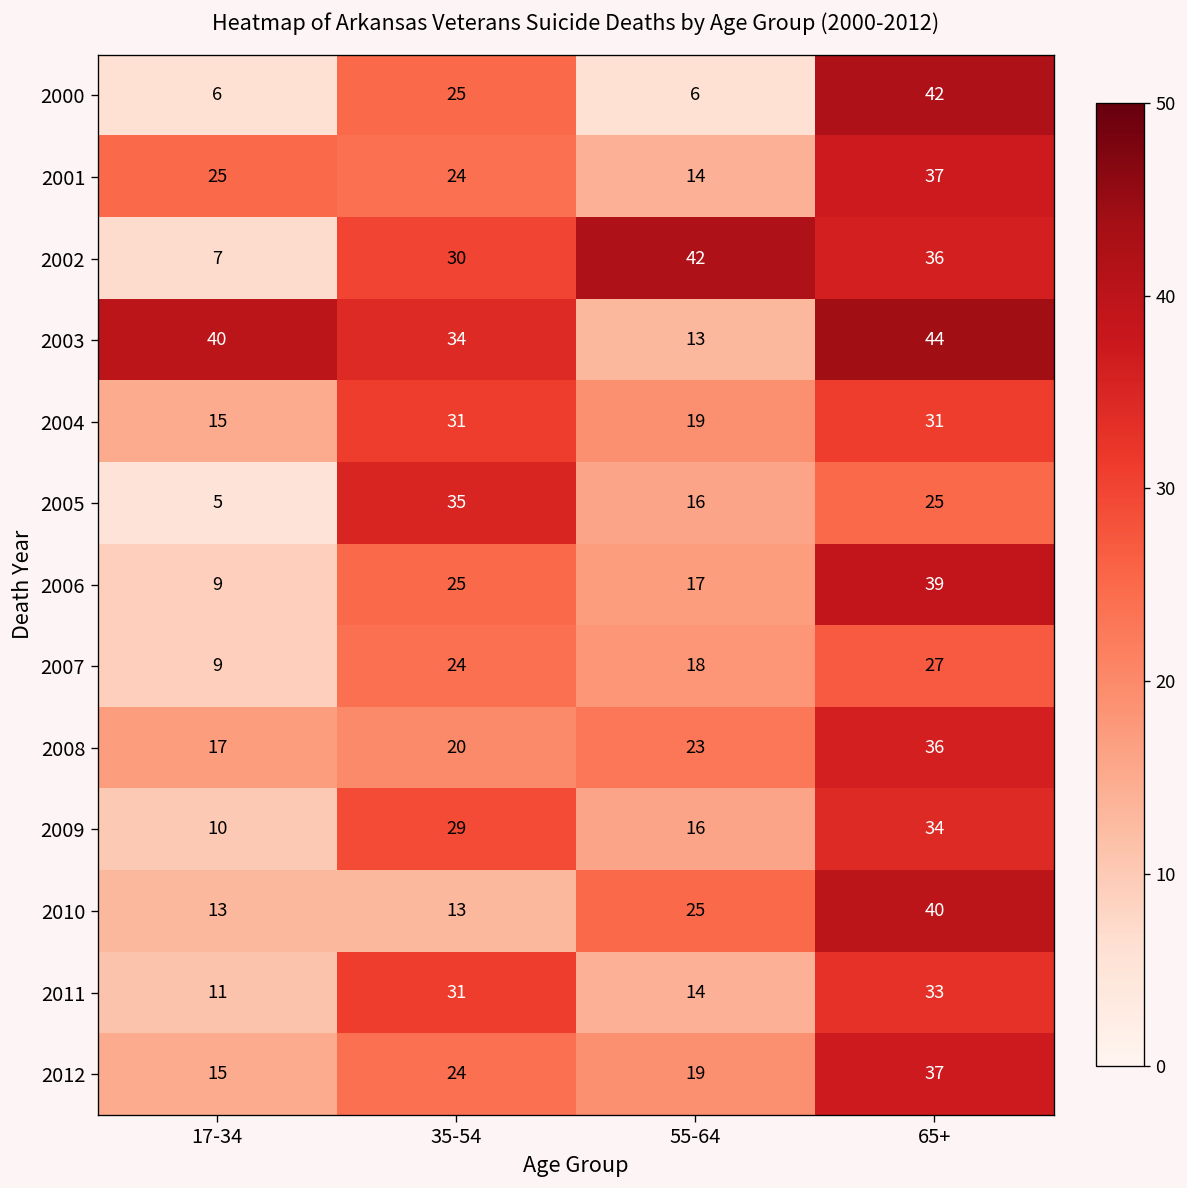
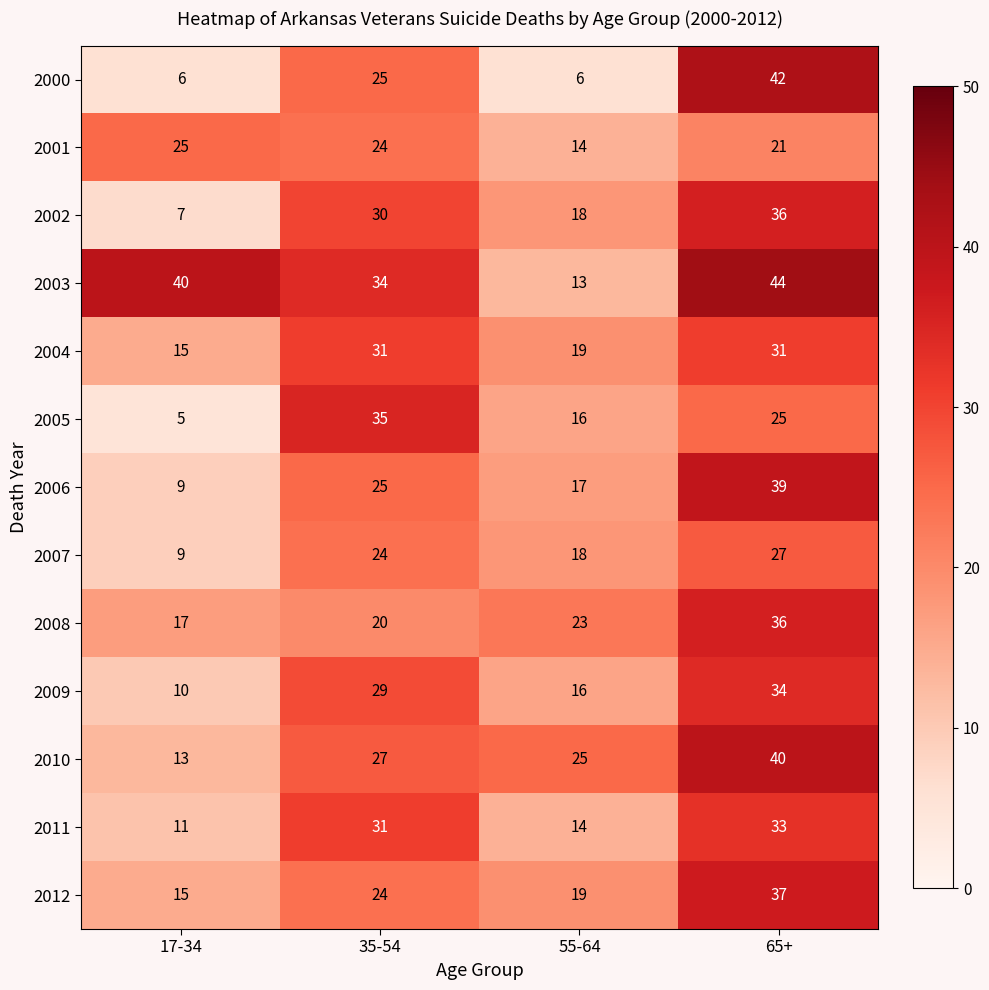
2001, 65+: 37 -> 21
2002, 55-64: 42 -> 18
2010, 35-54: 13 -> 27
